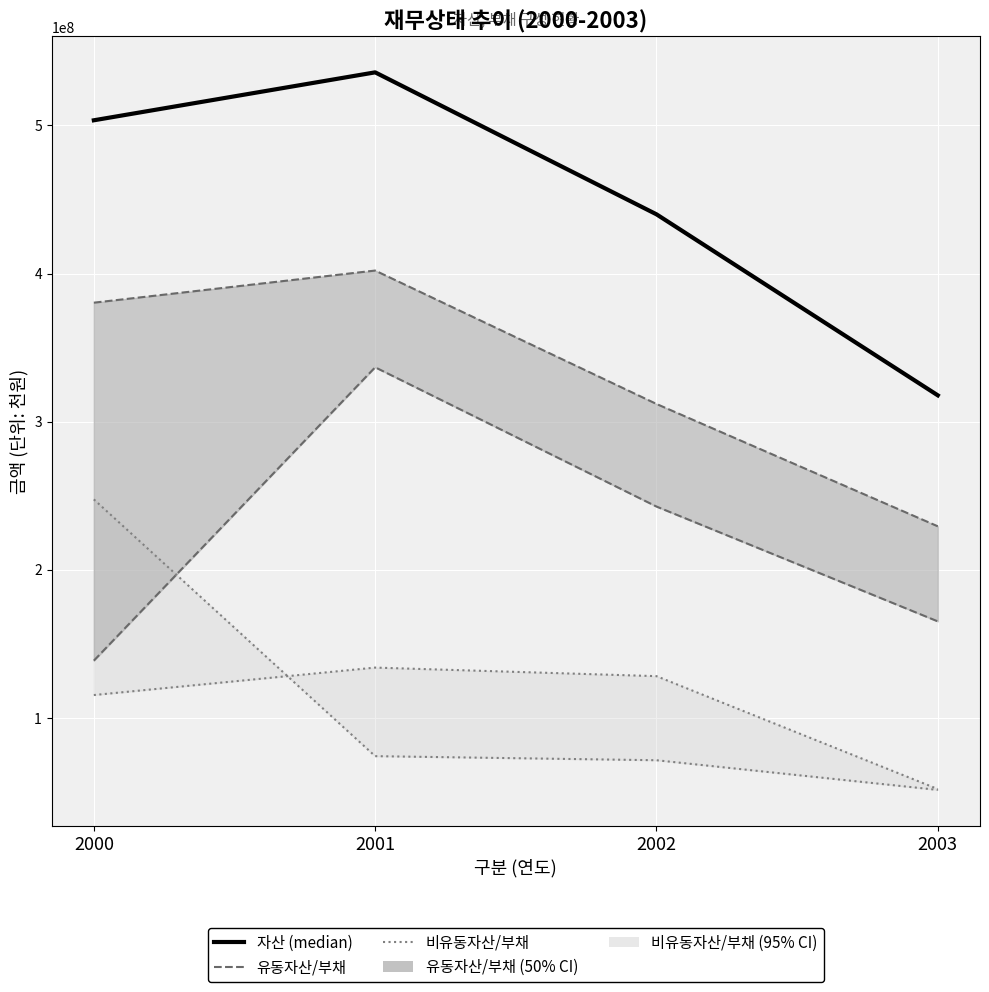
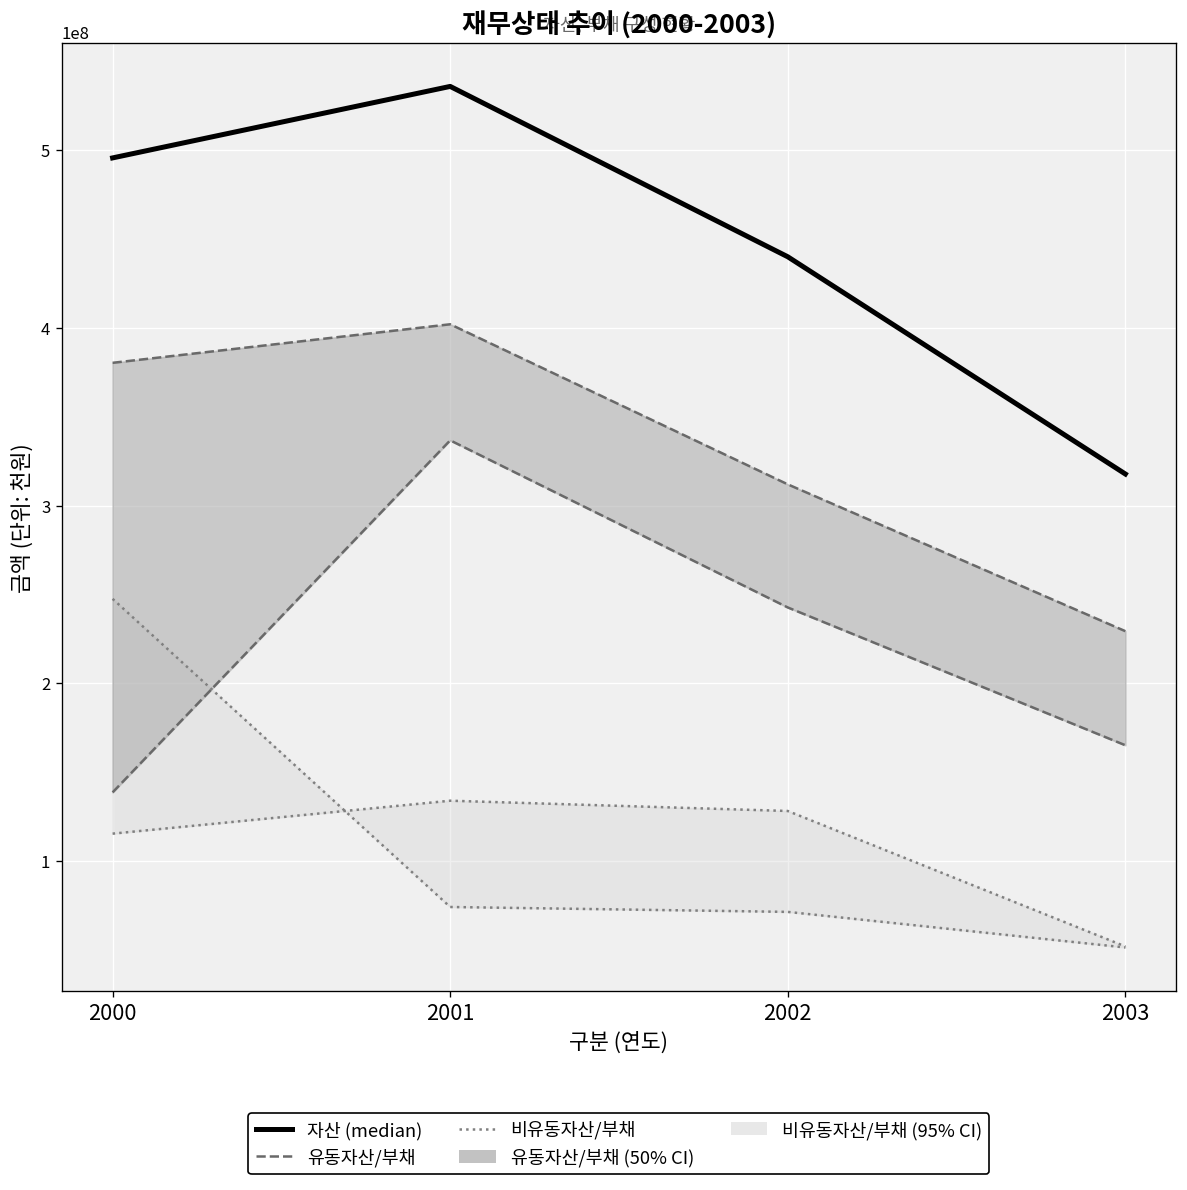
자산 (median), 2000: 503000000 -> 496000000
